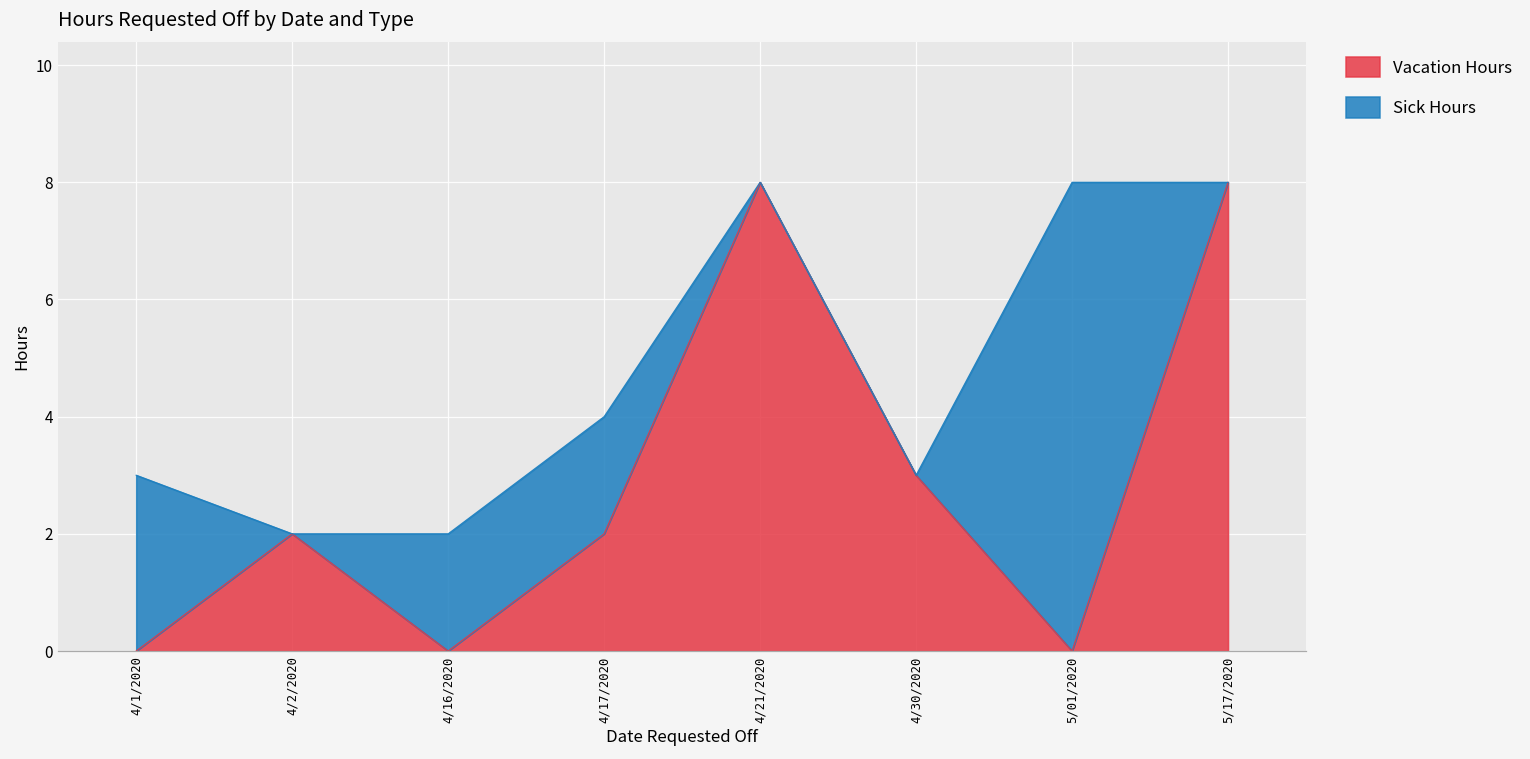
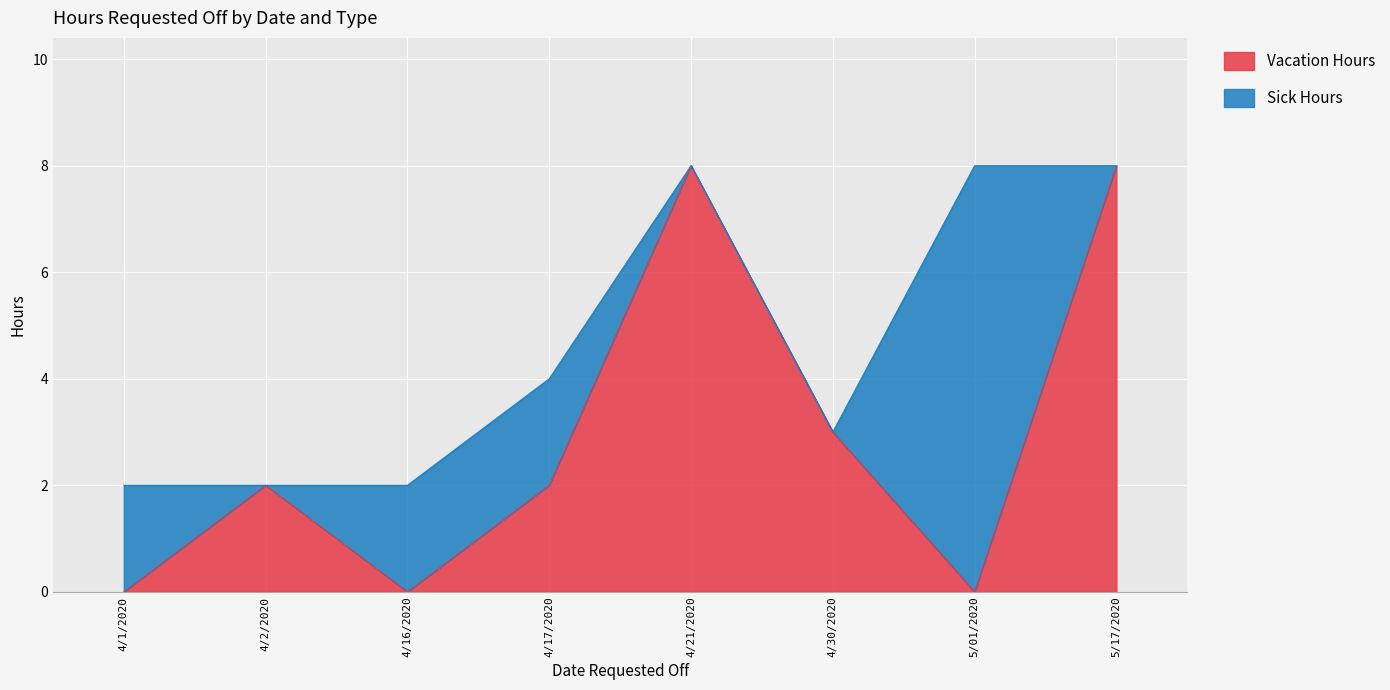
Sick Hours, 4/1/2020: 3 -> 2
